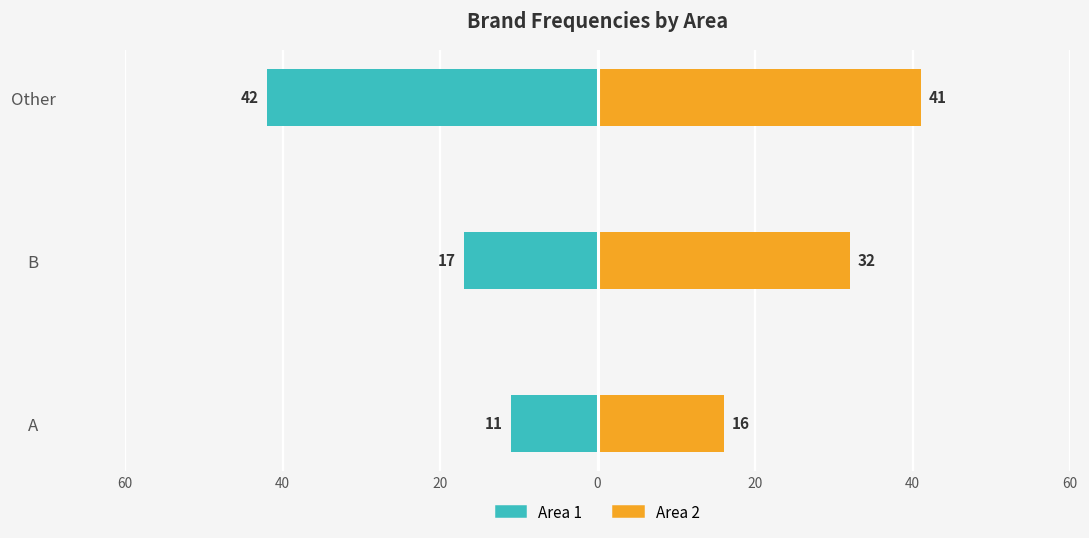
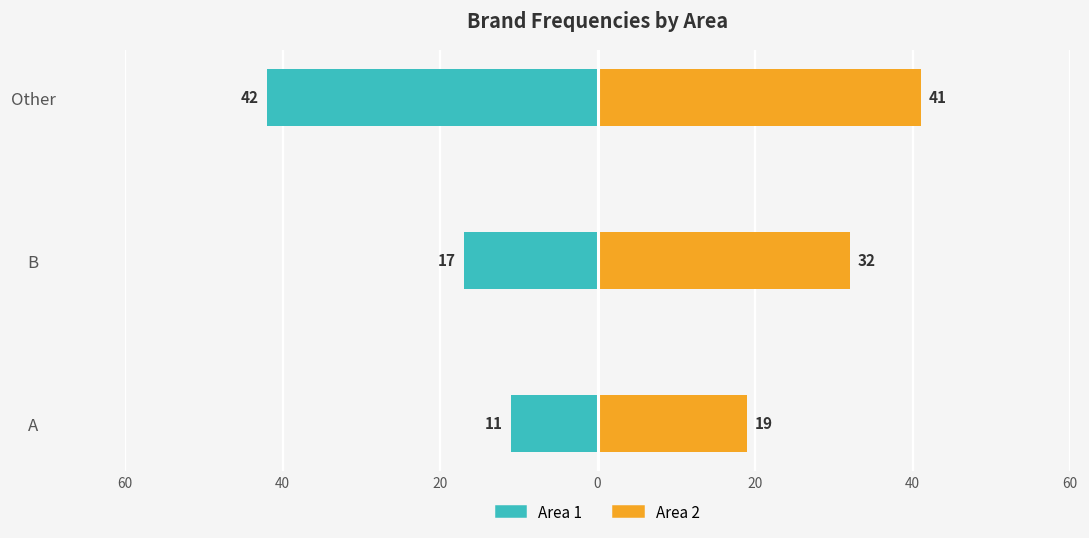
Area 2, A: 16 -> 19
